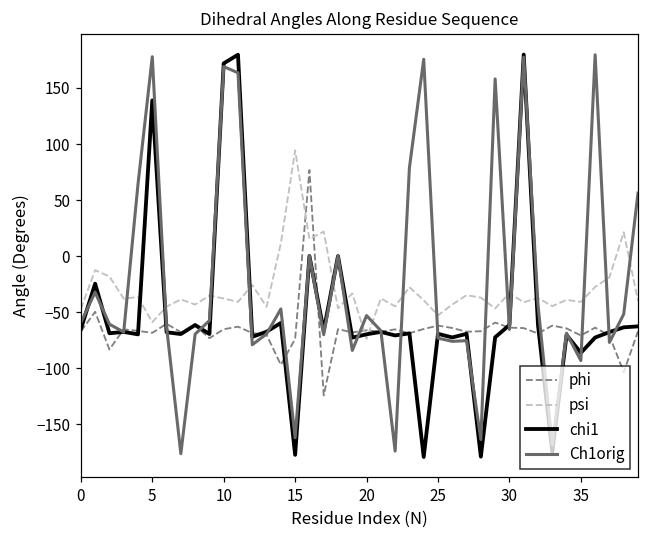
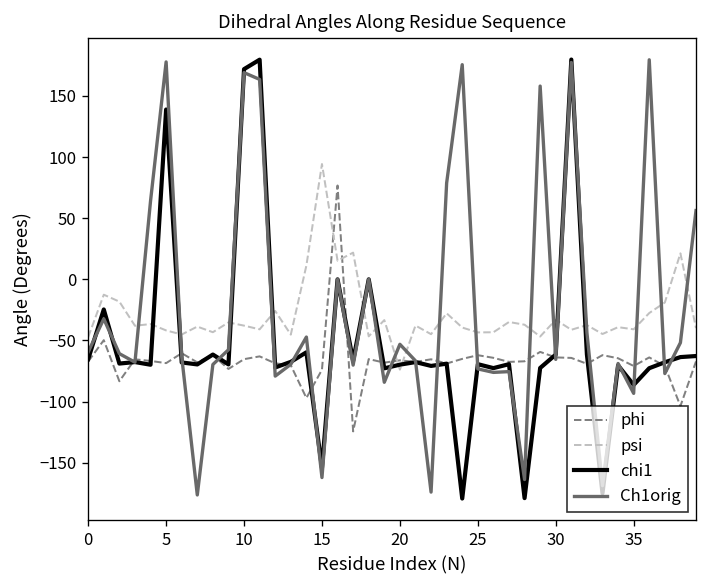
psi, 5: -59 -> -42
chi1, 15: -177 -> -154
psi, 25: -53 -> -43
